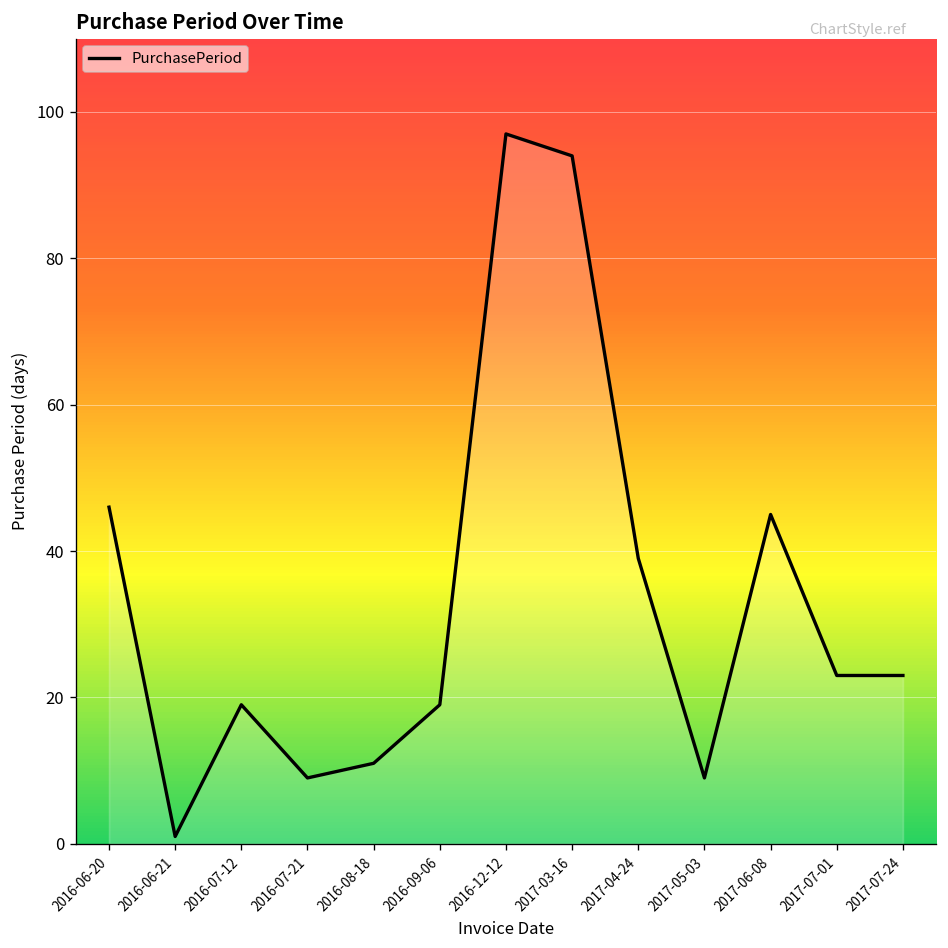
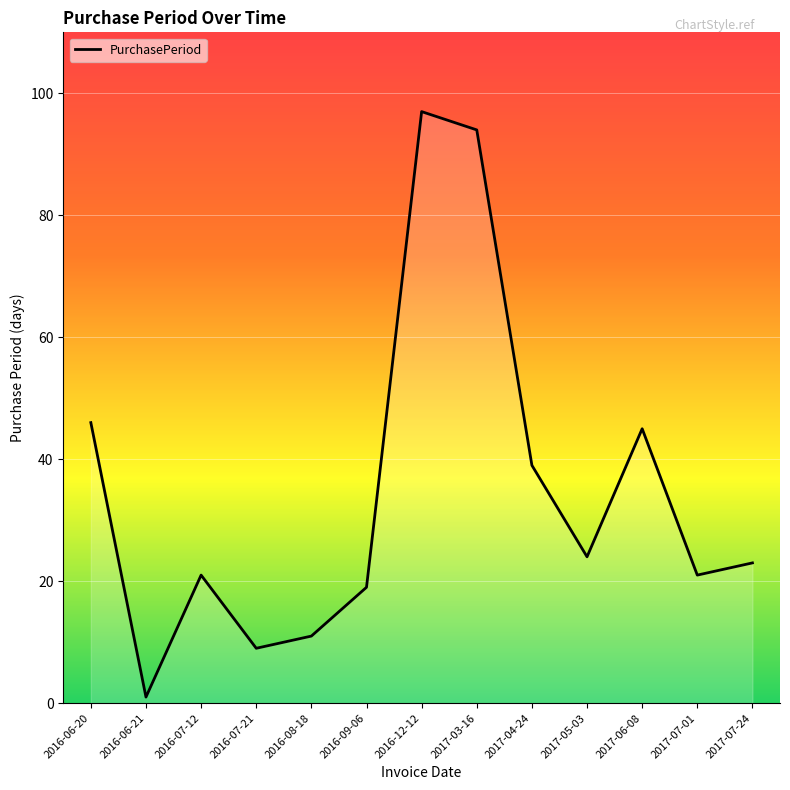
2016-07-12: 19 -> 21
2017-05-03: 9 -> 24
2017-07-01: 23 -> 21
